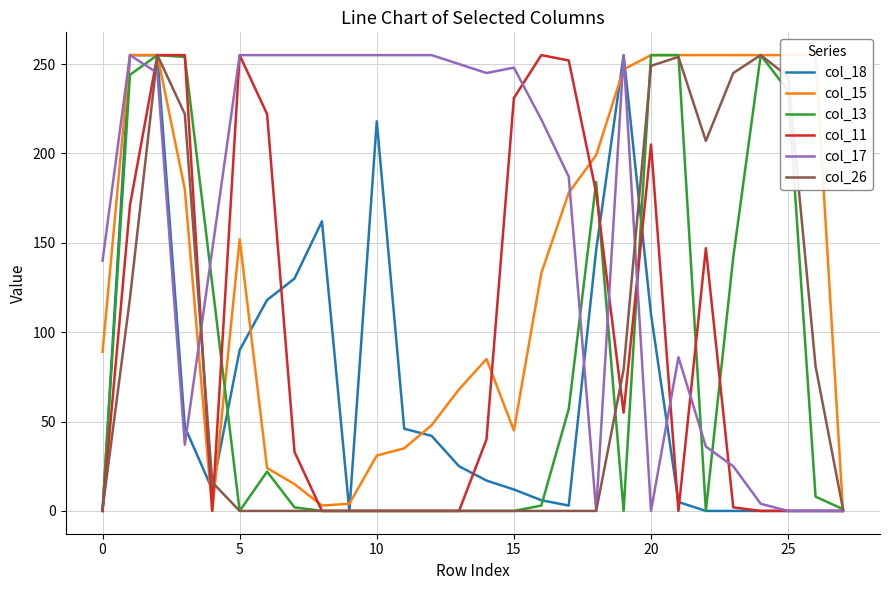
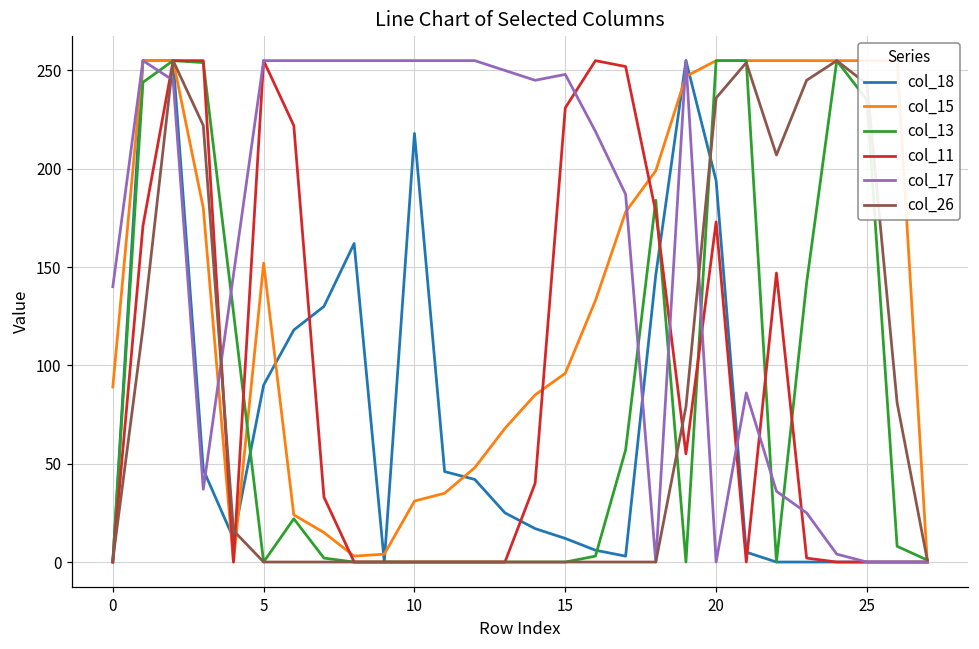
col_15, 15: 45 -> 96
col_18, 20: 110 -> 194
col_11, 20: 205 -> 173
col_26, 20: 249 -> 236
